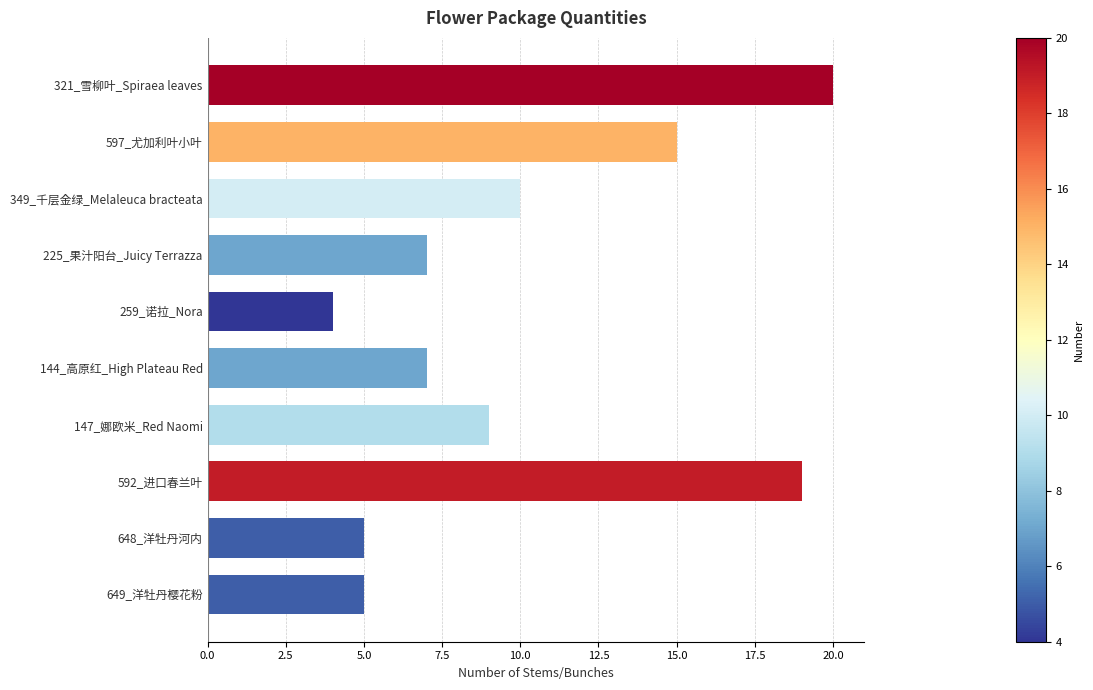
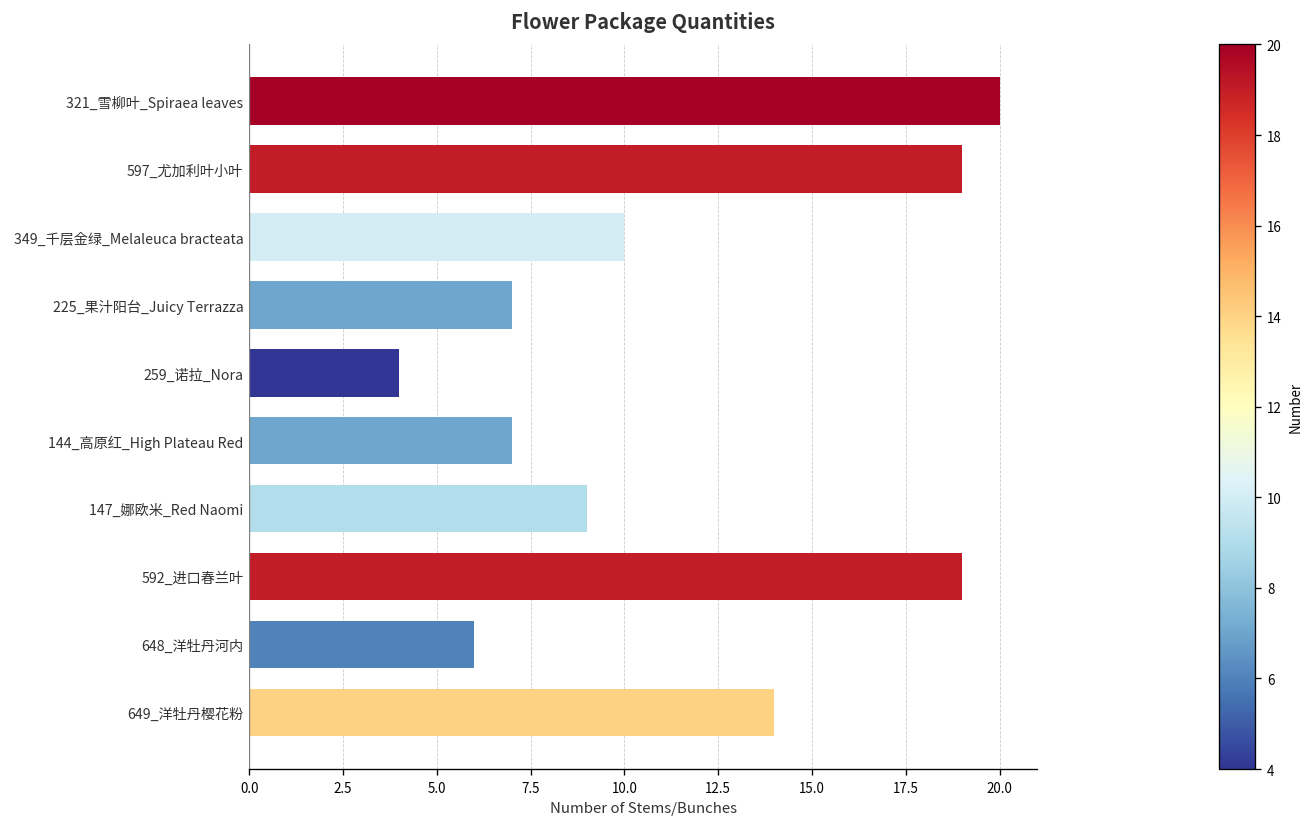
597_尤加利叶小叶: 15 -> 19
648_洋牡丹河内: 5 -> 6
649_洋牡丹樱花粉: 5 -> 14
